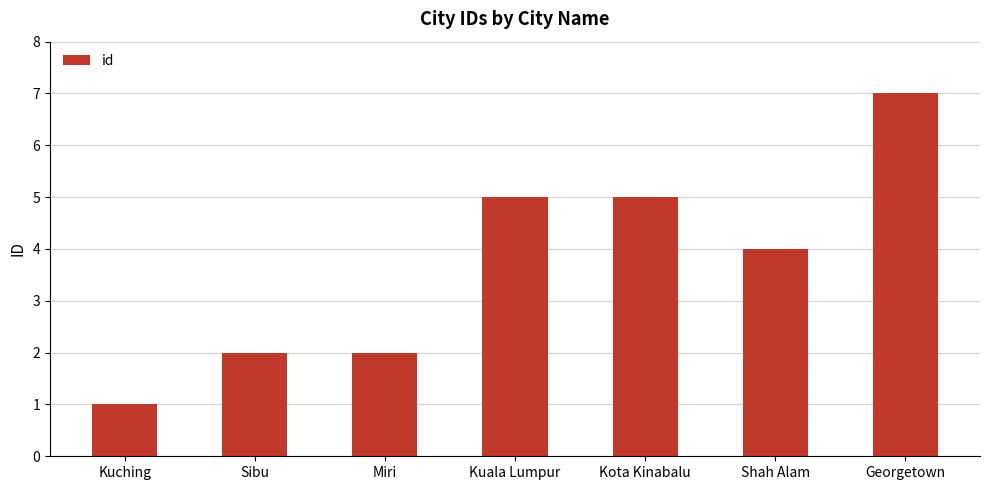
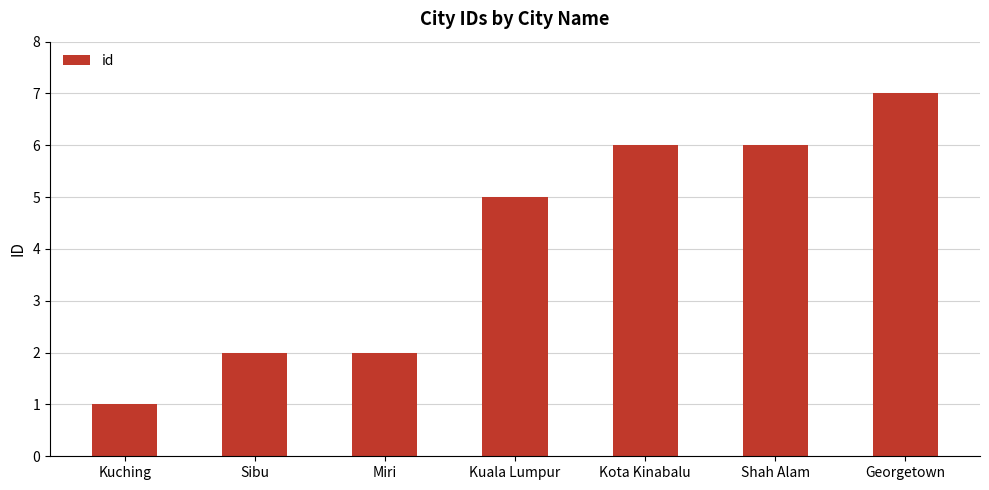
Kota Kinabalu: 5 -> 6
Shah Alam: 4 -> 6
